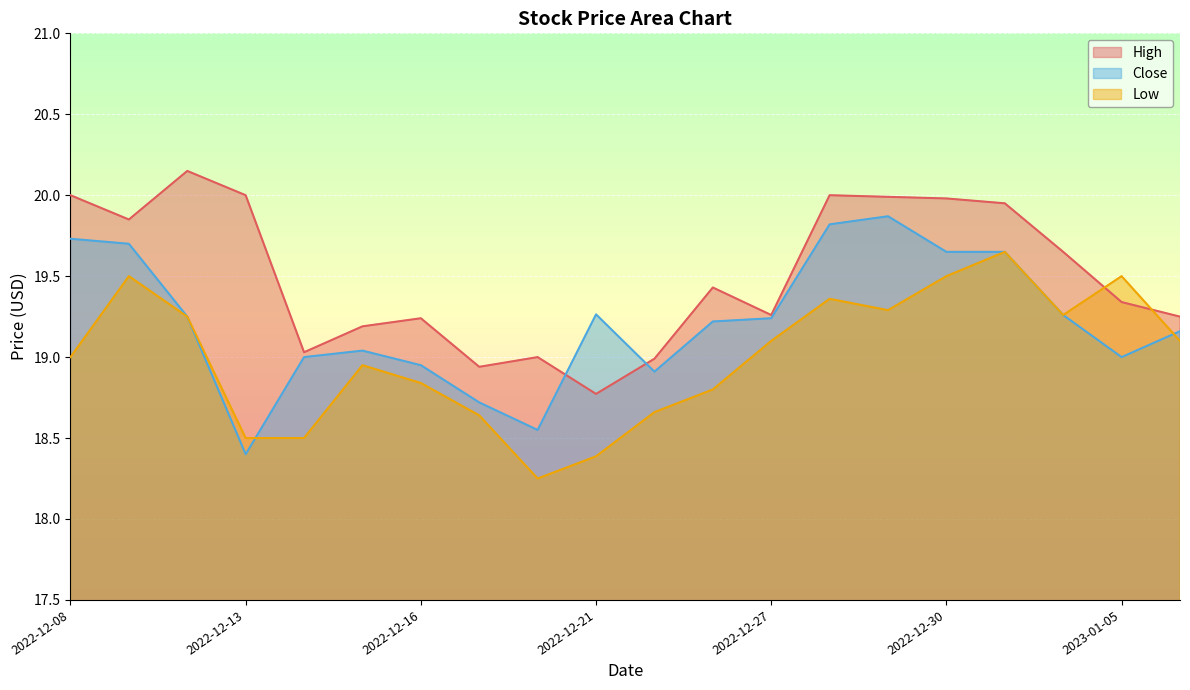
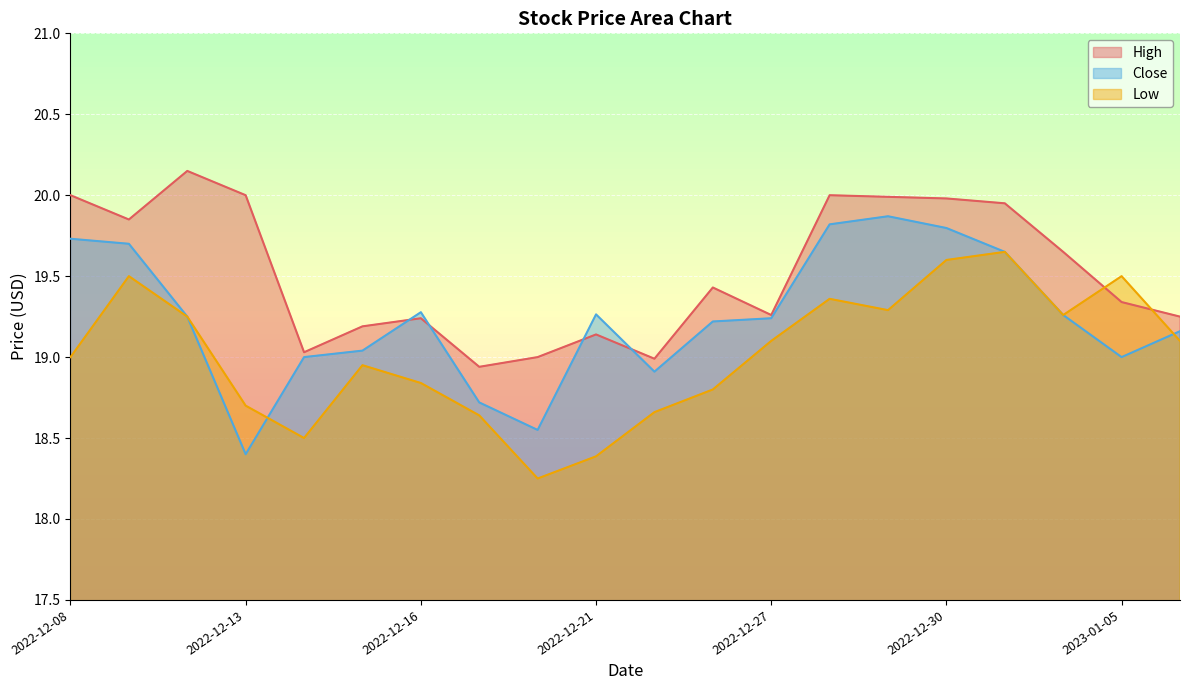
Low, 2022-12-13: 18.5 -> 18.7
Close, 2022-12-16: 18.95 -> 19.28
High, 2022-12-21: 18.77 -> 19.14
Close, 2022-12-30: 19.65 -> 19.80
Low, 2022-12-30: 19.5 -> 19.6
